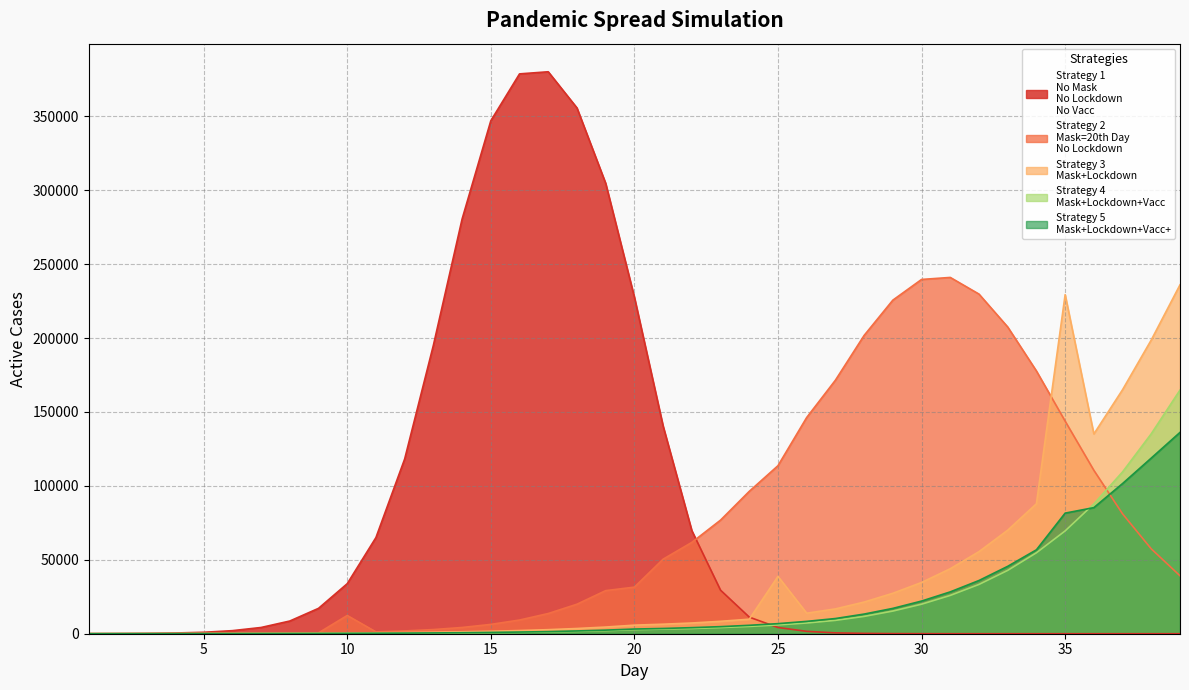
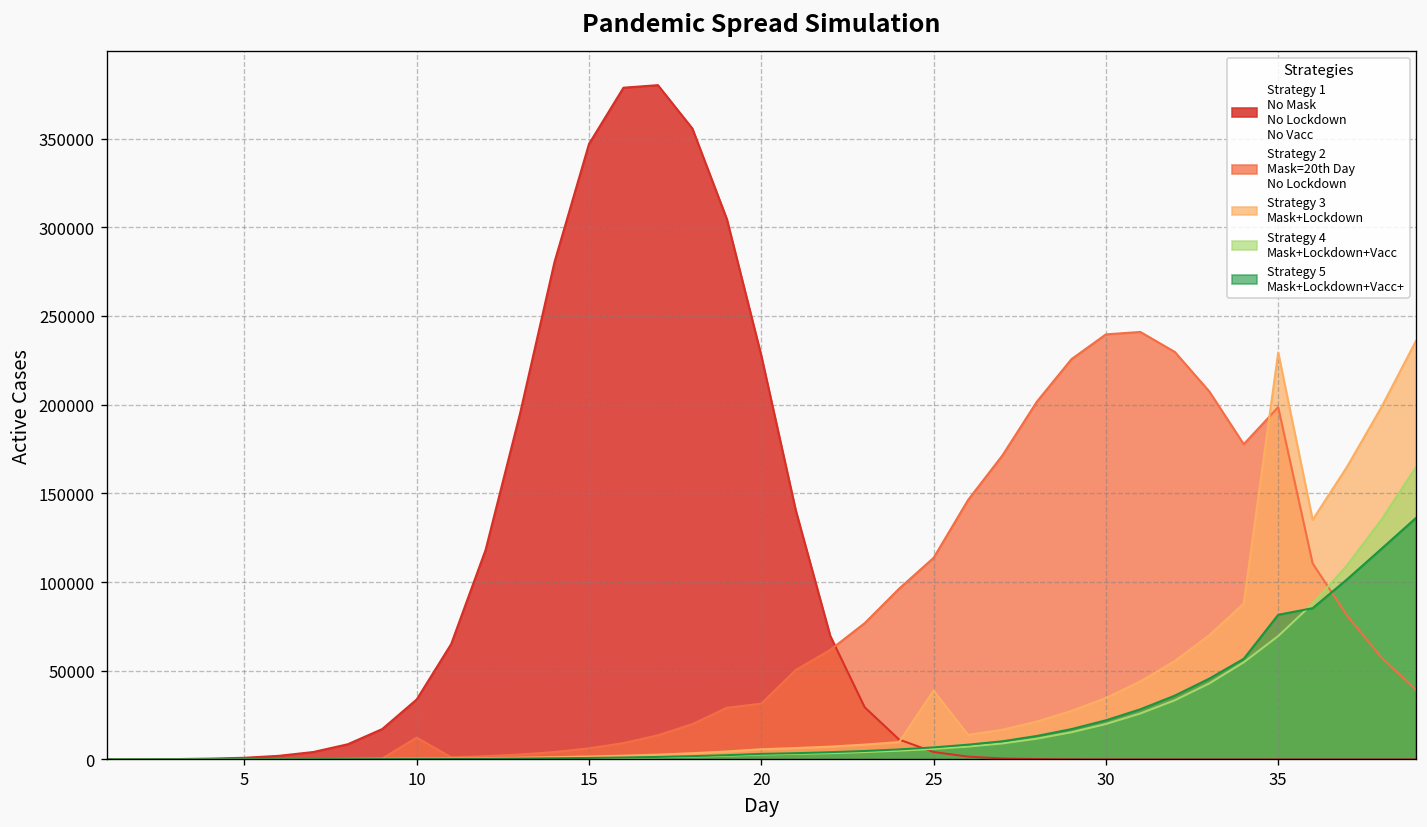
Strategy 2 Mask=20th Day No Lockdown, 35: 144000 -> 199000
